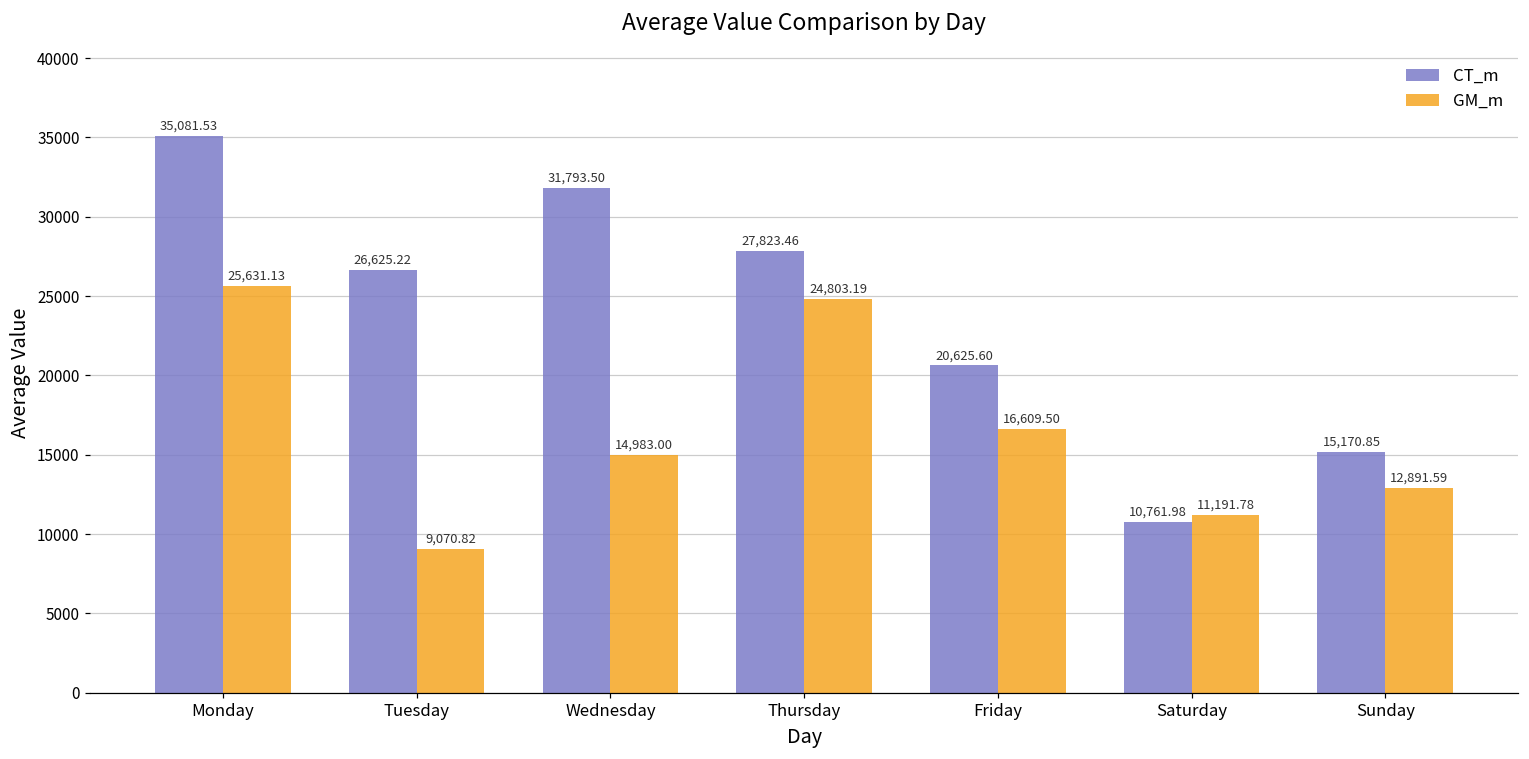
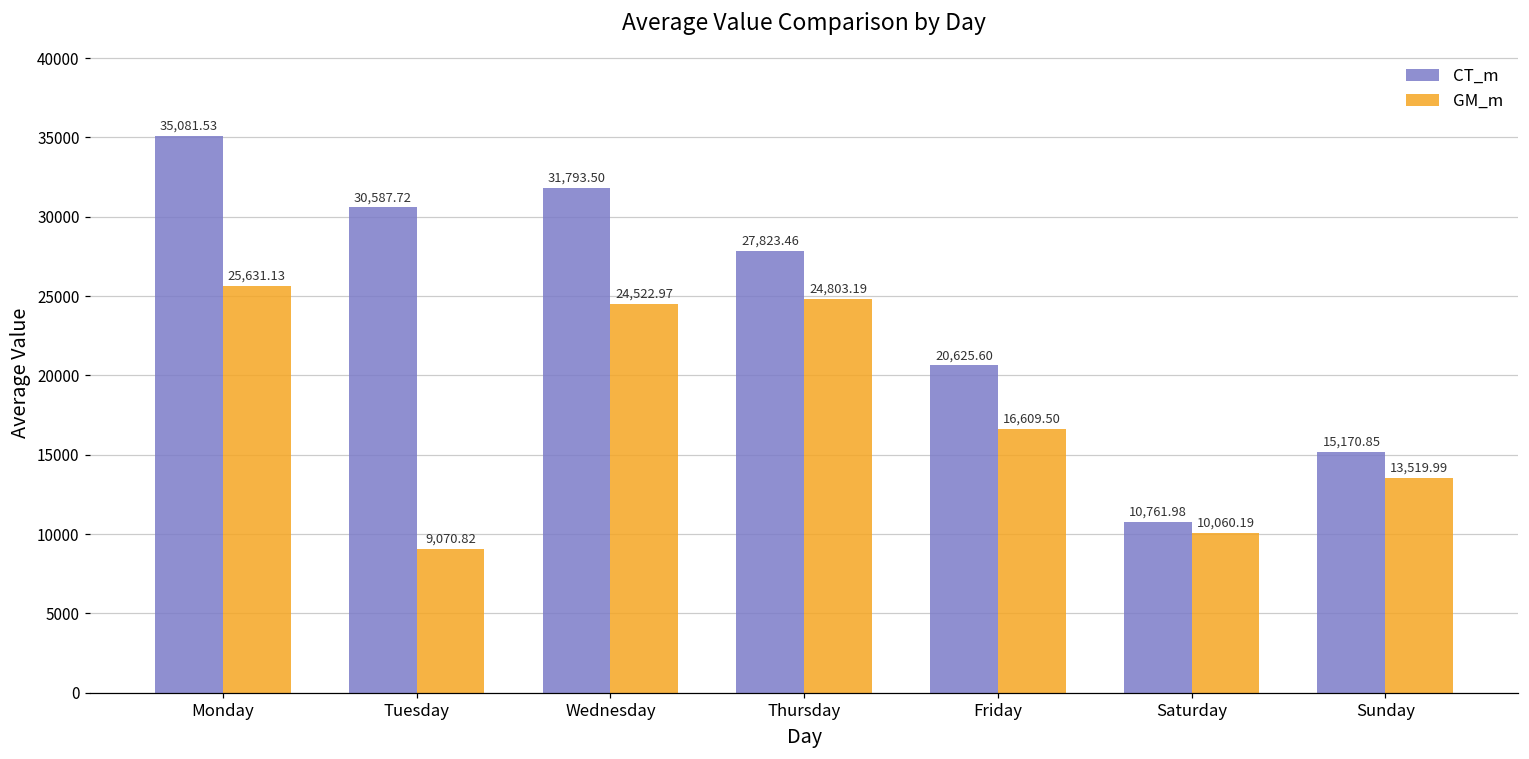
CT_m, Tuesday: 26,625.22 -> 30,587.72
GM_m, Wednesday: 14,983.00 -> 24,522.97
GM_m, Saturday: 11,191.78 -> 10,060.19
GM_m, Sunday: 12,891.59 -> 13,519.99
